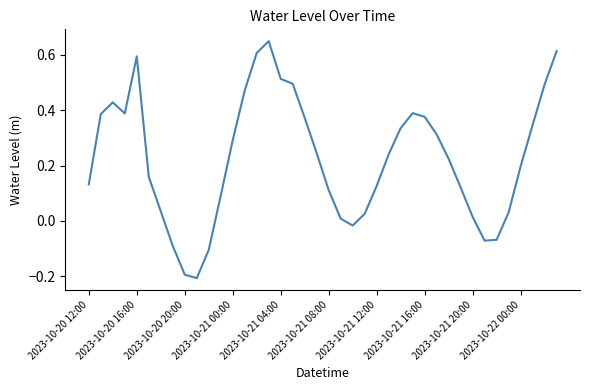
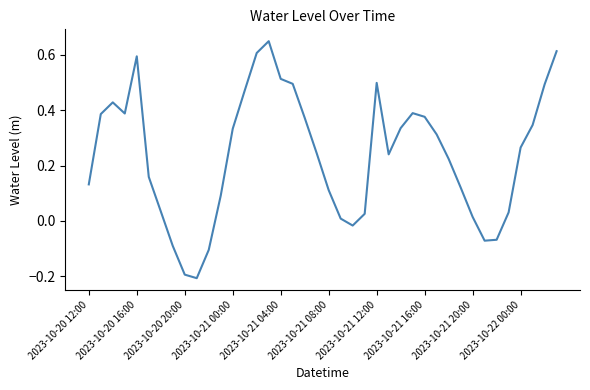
2023-10-21 00:00: 0.29 -> 0.33
2023-10-21 12:00: 0.13 -> 0.50
2023-10-22 00:00: 0.20 -> 0.27
